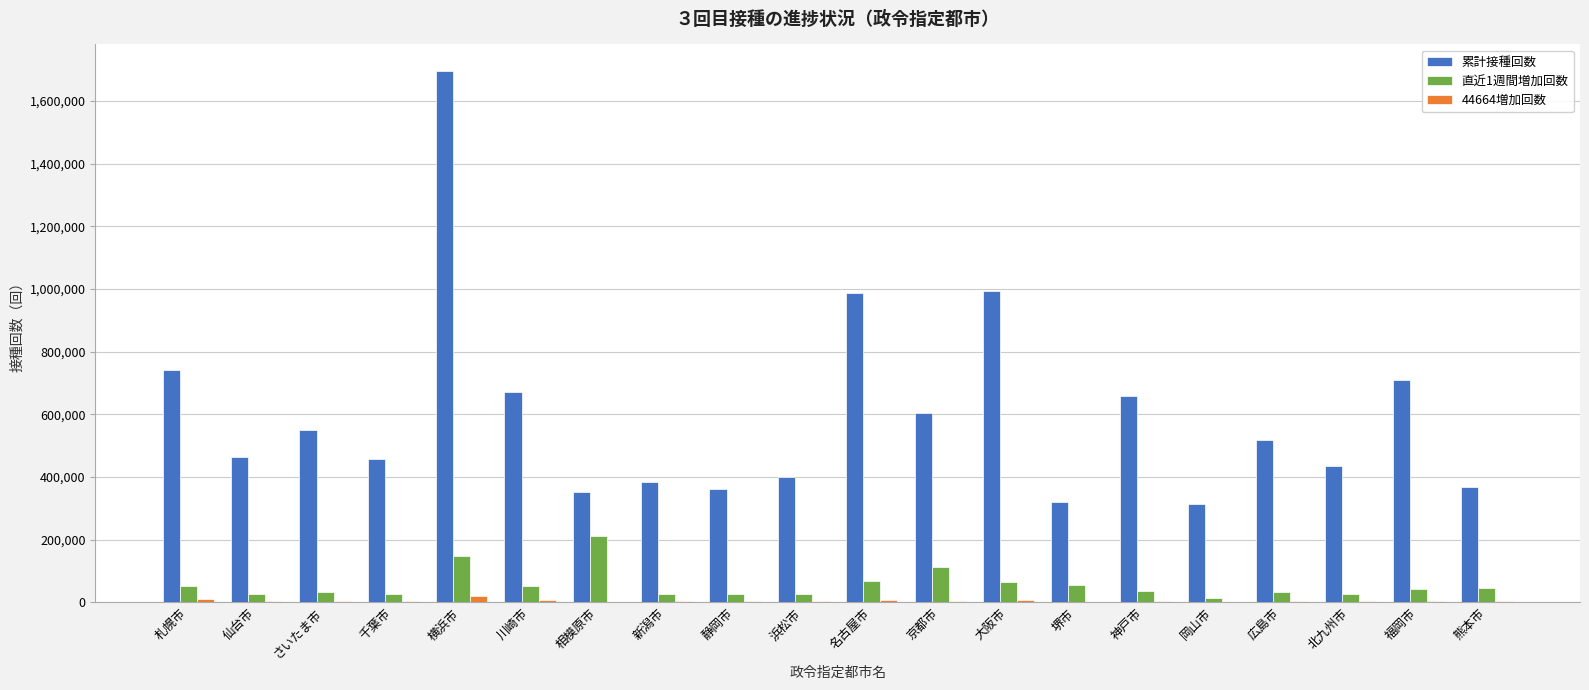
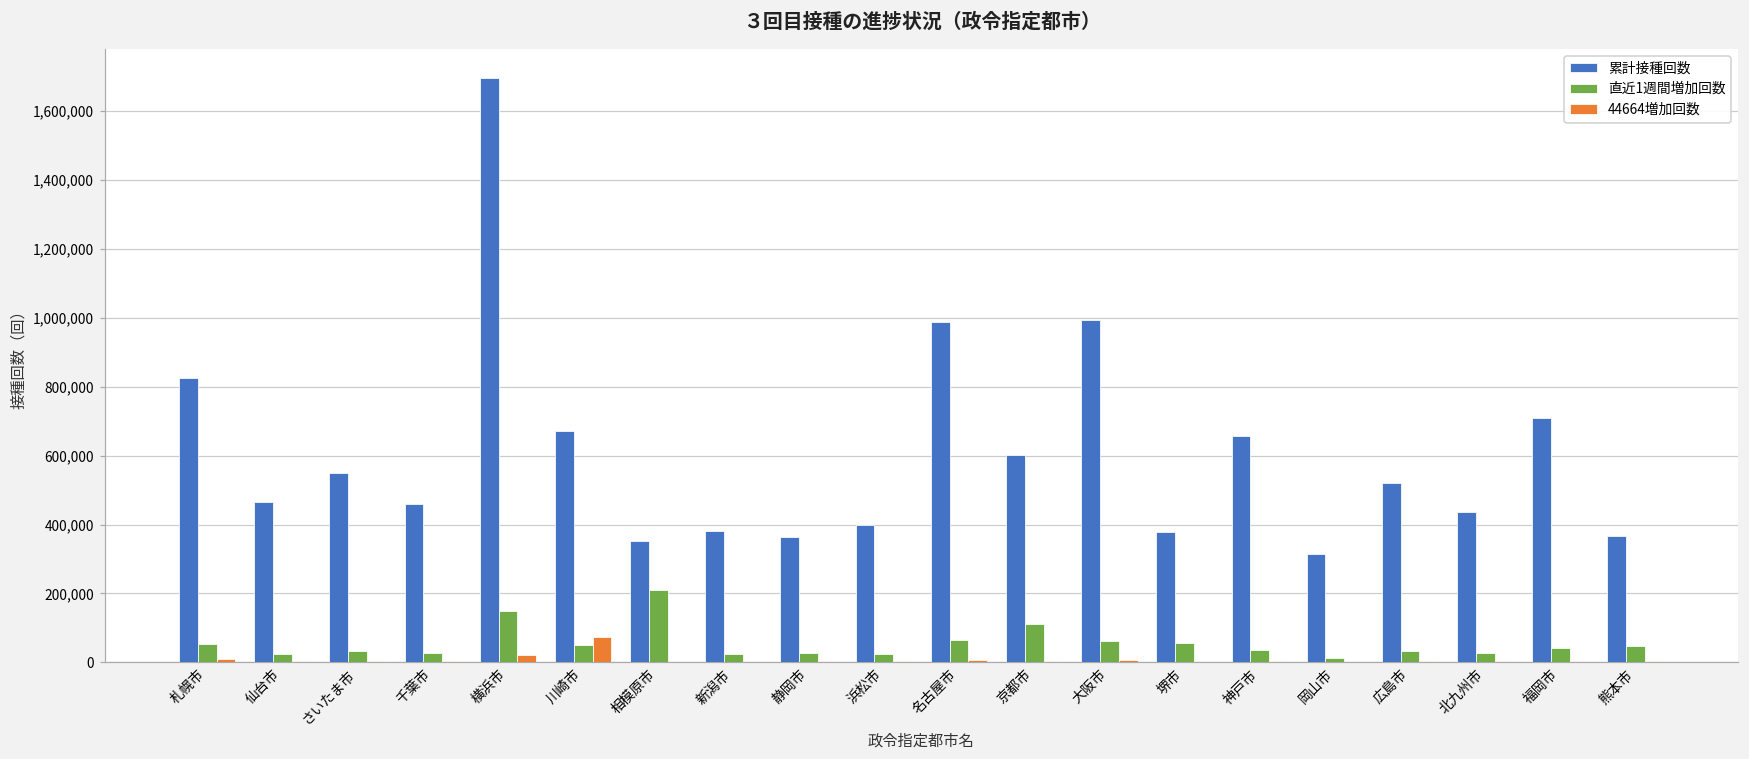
累計接種回数, 札幌市: 740,000 -> 820,000
44664増加回数, 川崎市: 10,000 -> 70,000
累計接種回数, 堺市: 320,000 -> 380,000
